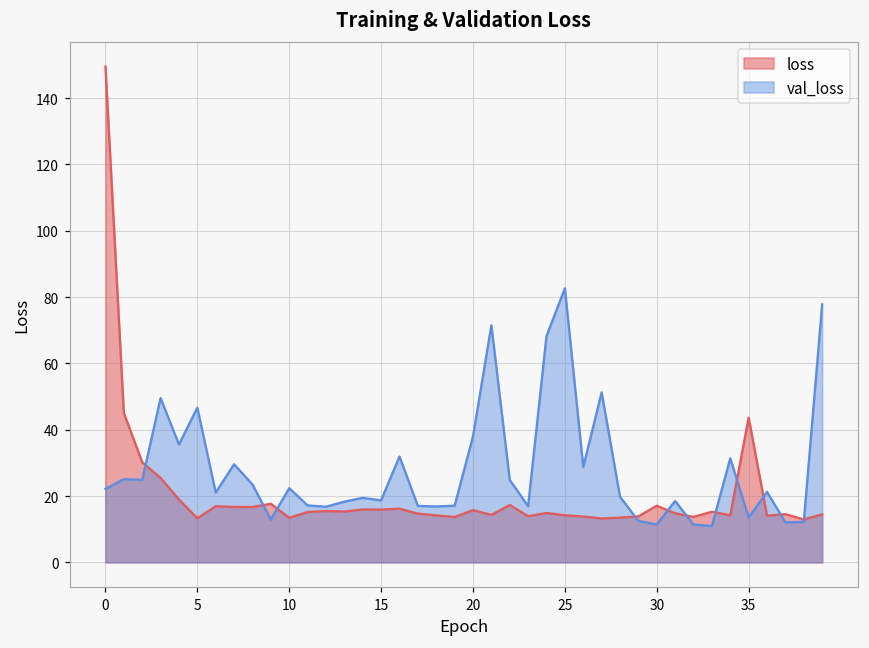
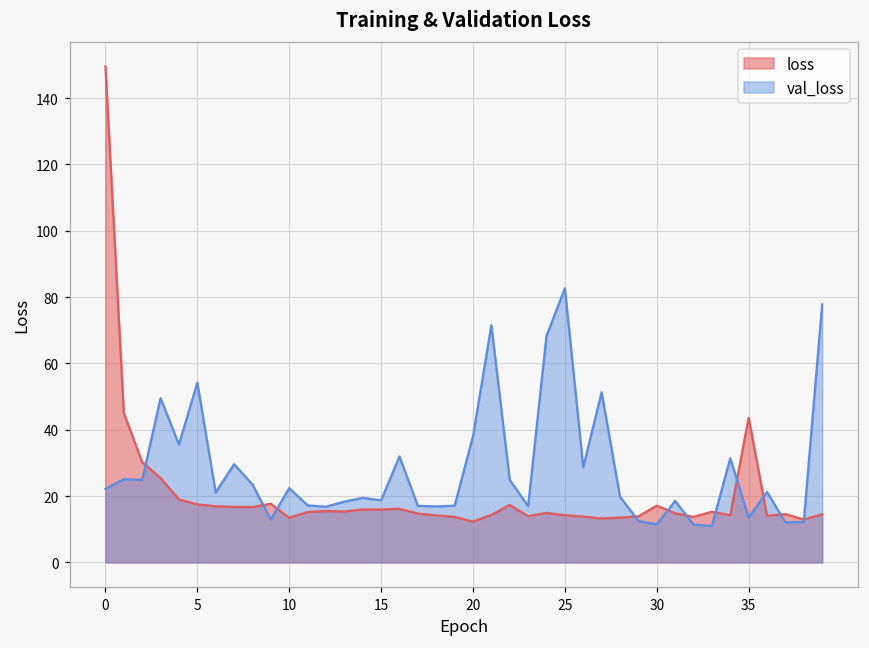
loss, 5: 13 -> 17
val_loss, 5: 47 -> 54
loss, 20: 16 -> 12
